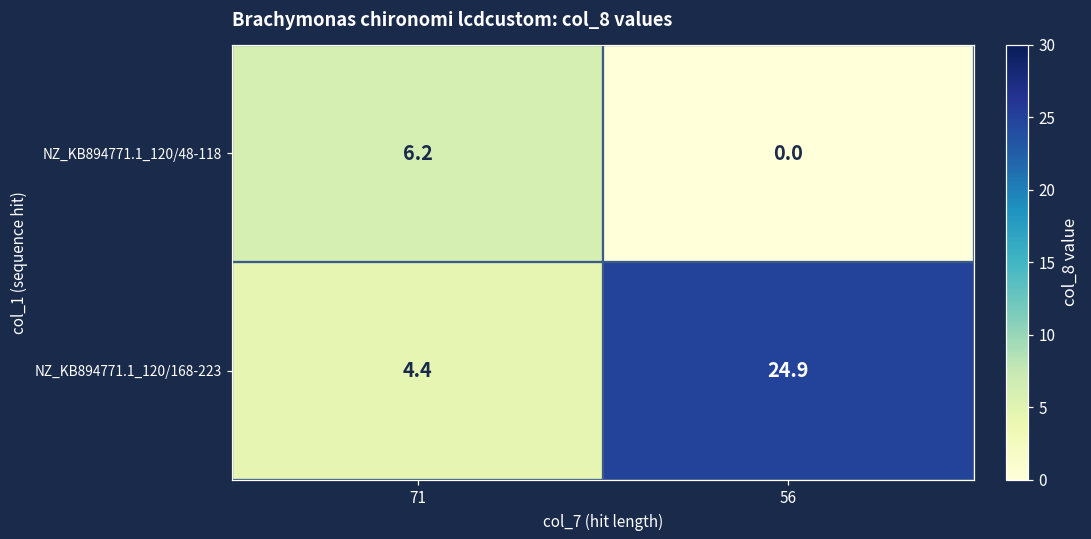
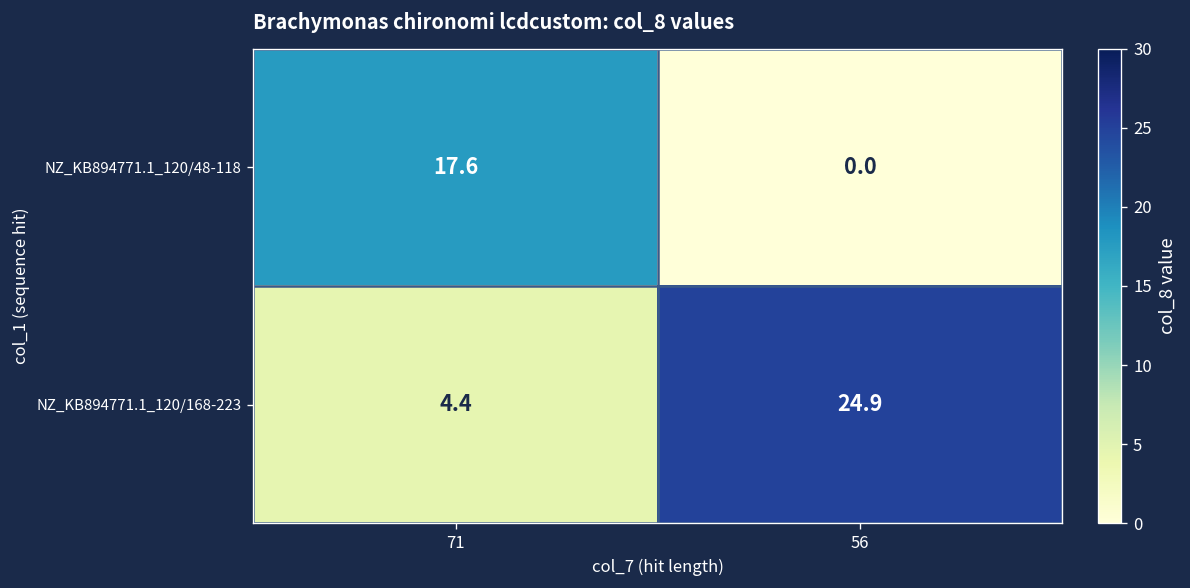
NZ_KB894771.1_120/48-118, 71: 6.2 -> 17.6
